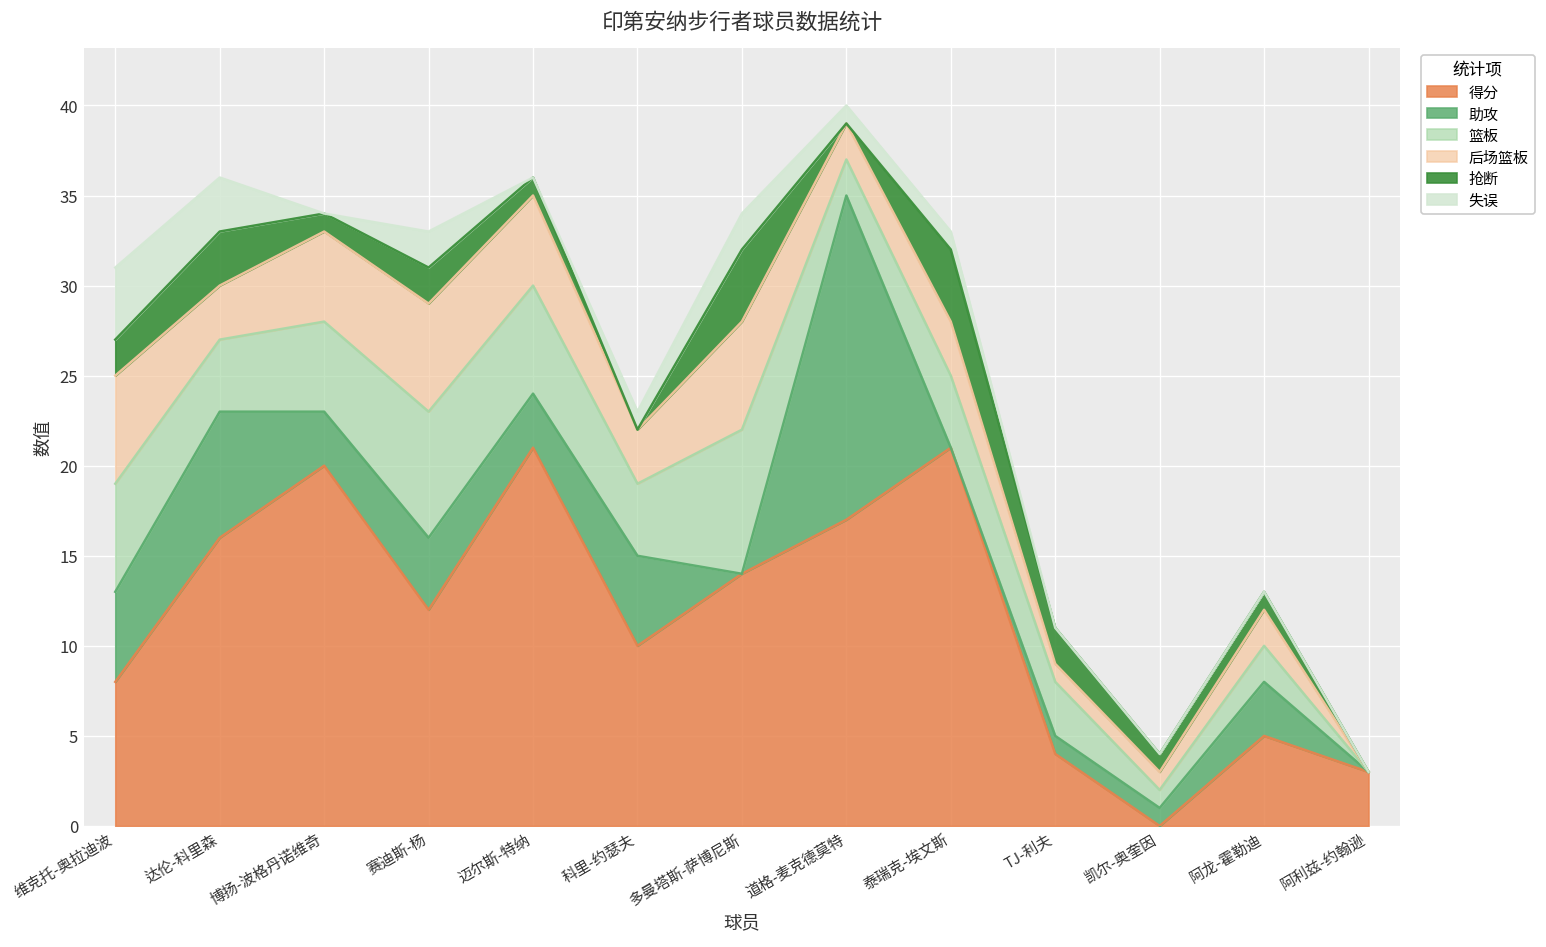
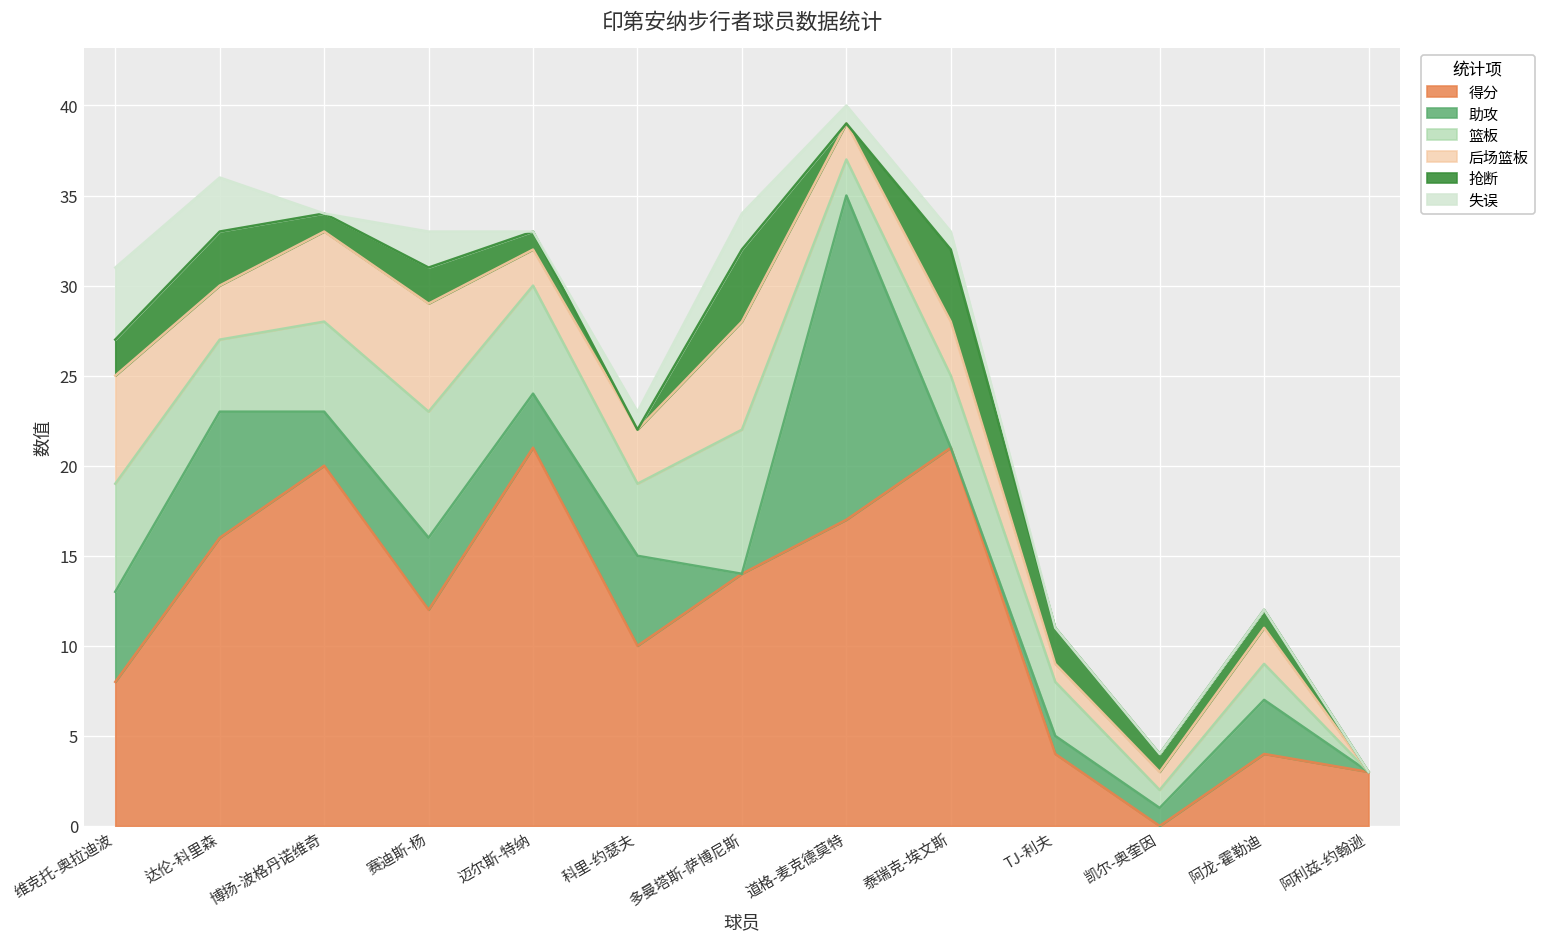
后场篮板, 迈尔斯-特纳: 5 -> 2
得分, 阿龙-霍勒迪: 5 -> 4
